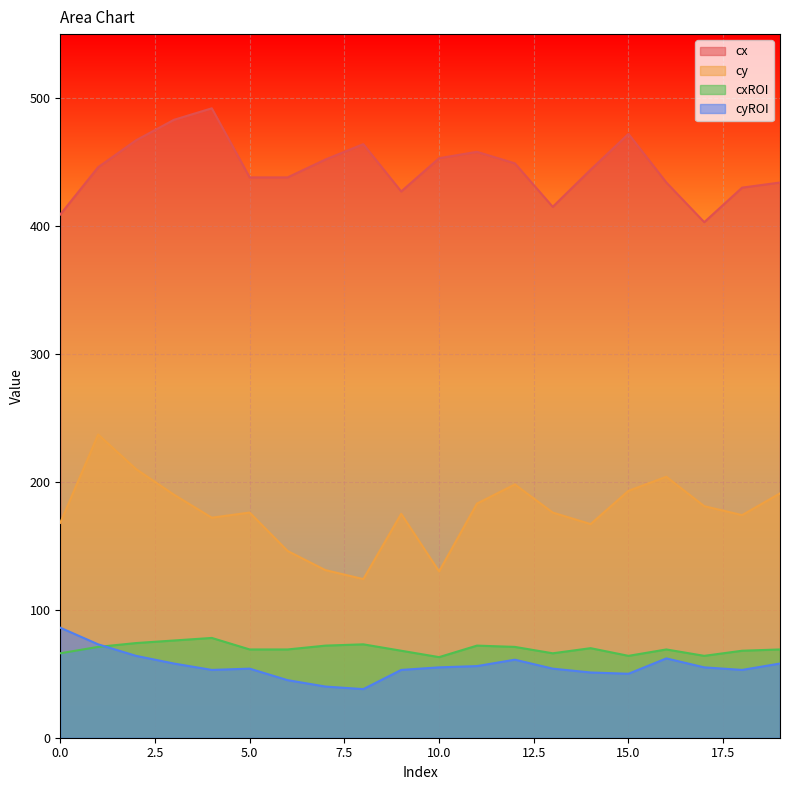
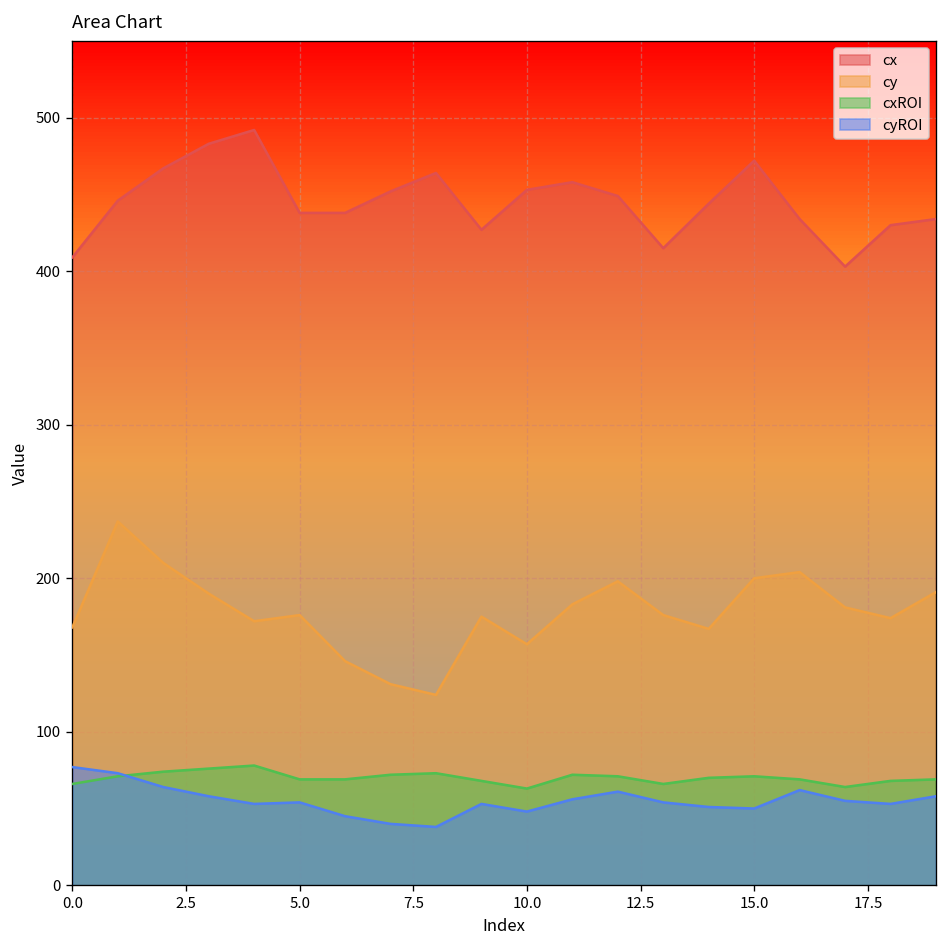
cyROI, 0.0: 86 -> 77
cy, 10.0: 130 -> 157
cyROI, 10.0: 55 -> 48
cy, 15.0: 193 -> 200
cxROI, 15.0: 64 -> 71
